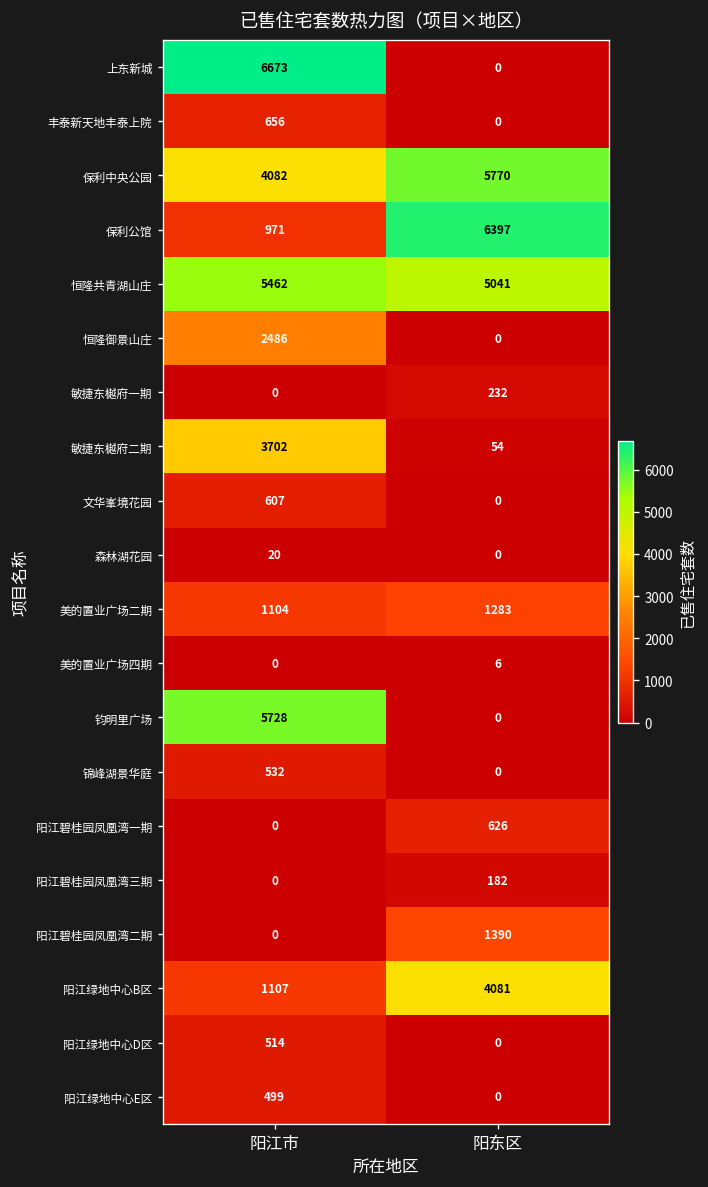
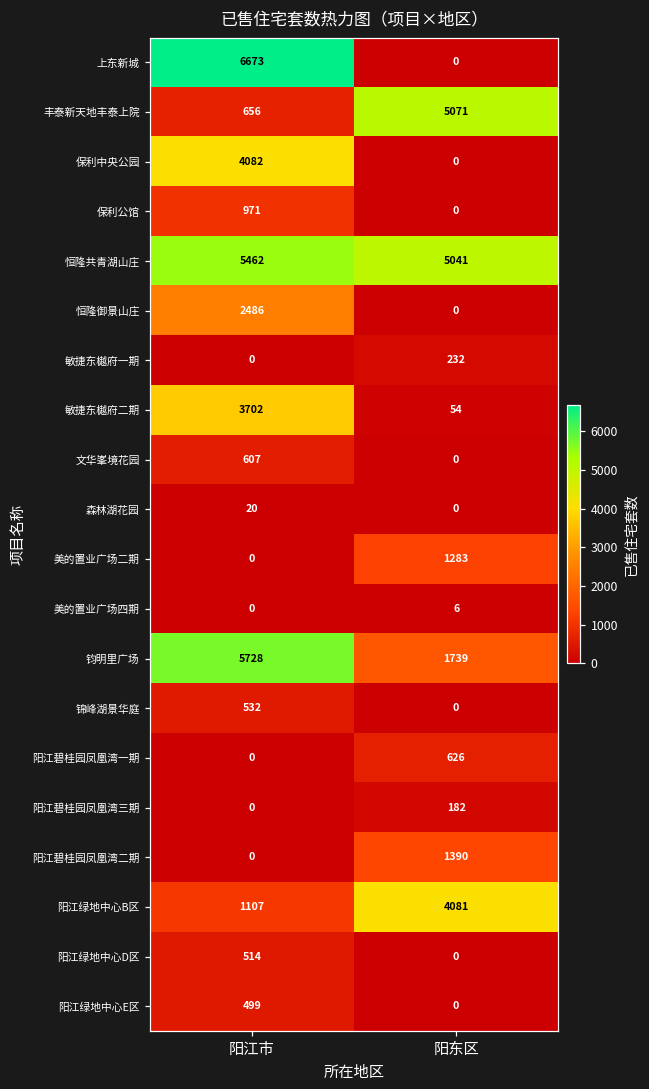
丰泰新天地丰泰上院, 阳东区: 0 -> 5071
保利中央公园, 阳东区: 5770 -> 0
保利公馆, 阳东区: 6397 -> 0
美的置业广场二期, 阳江市: 1104 -> 0
钧明里广场, 阳东区: 0 -> 1739
